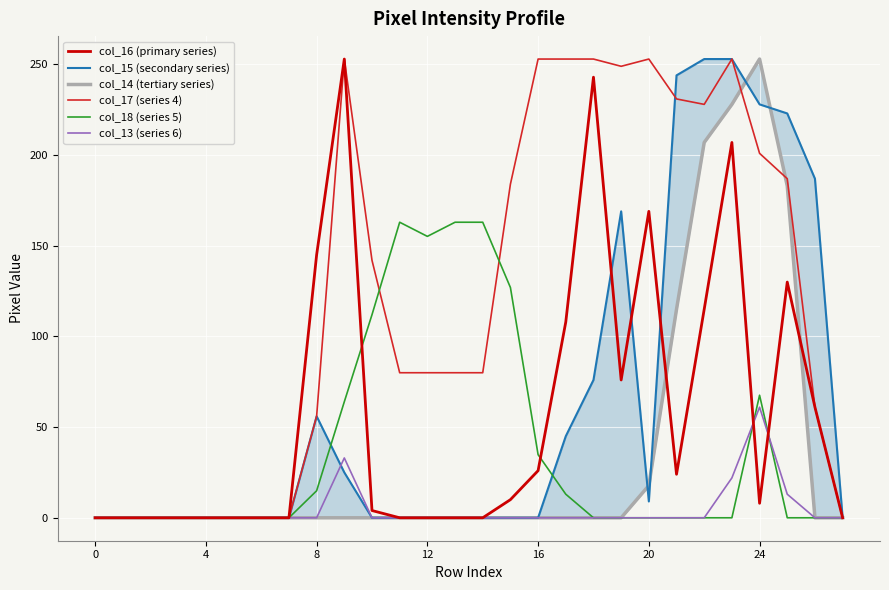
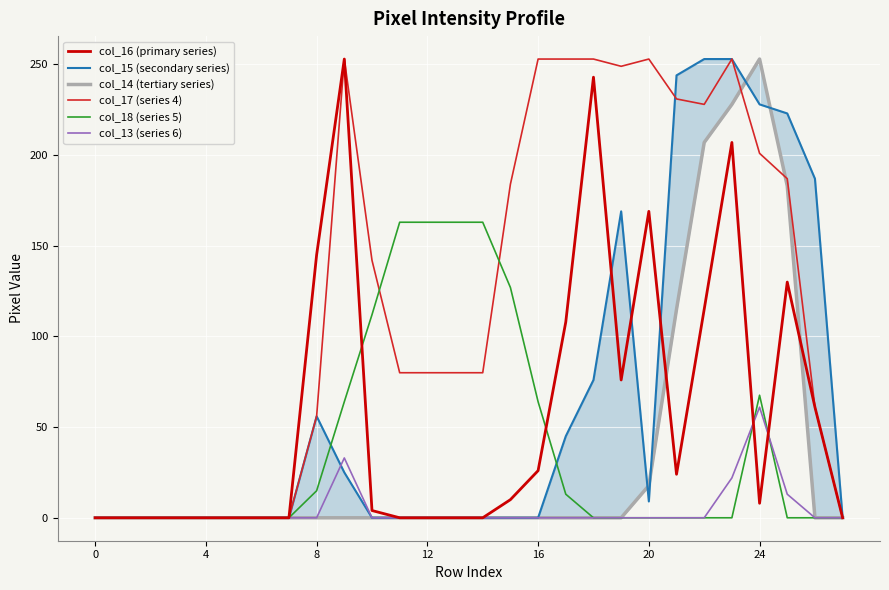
col_18 (series 5), 12: 155 -> 163
col_18 (series 5), 16: 35 -> 64
